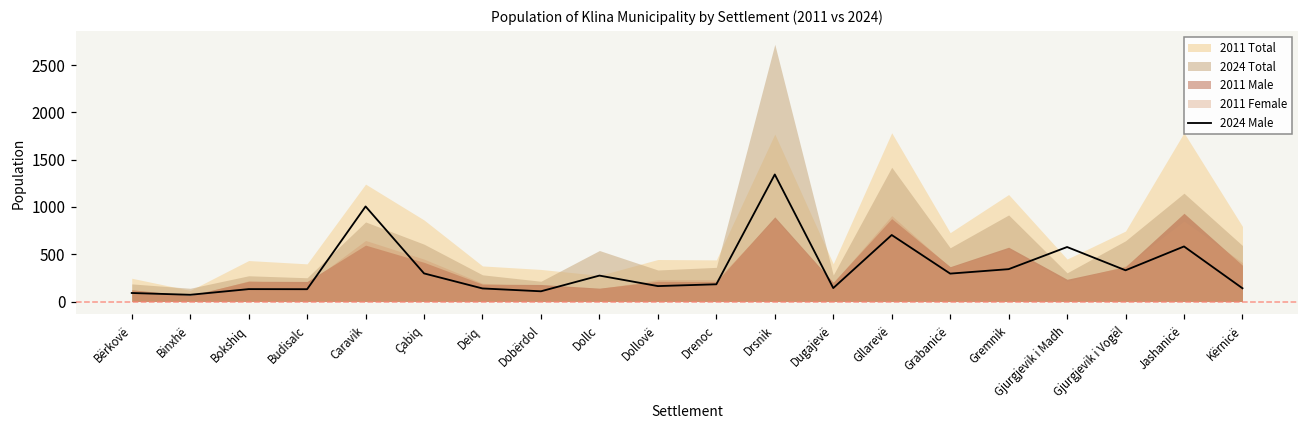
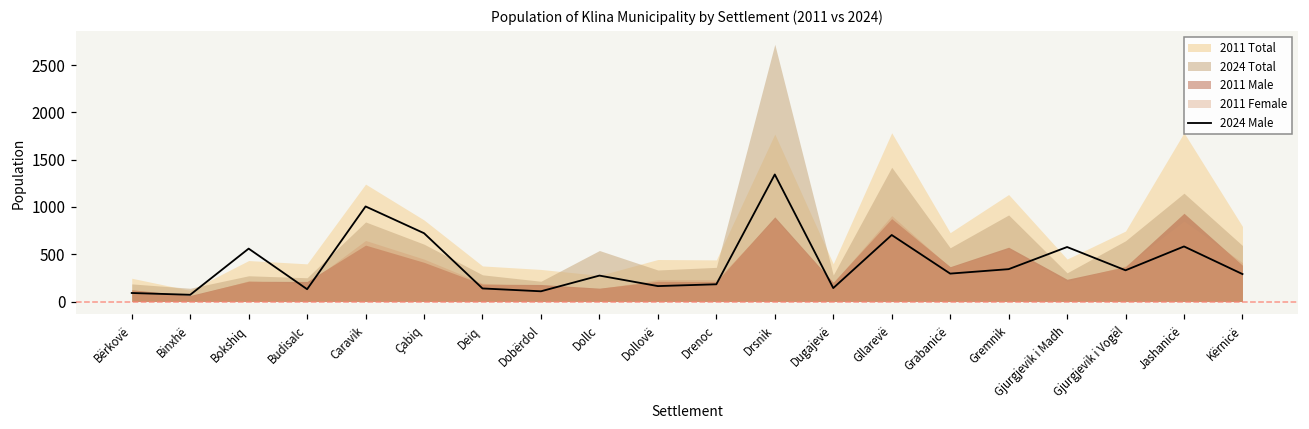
2024 Male, Bokshiq: 100 -> 600
2024 Male, Çabiq: 300 -> 700
2024 Male, Kërnicë: 100 -> 300
